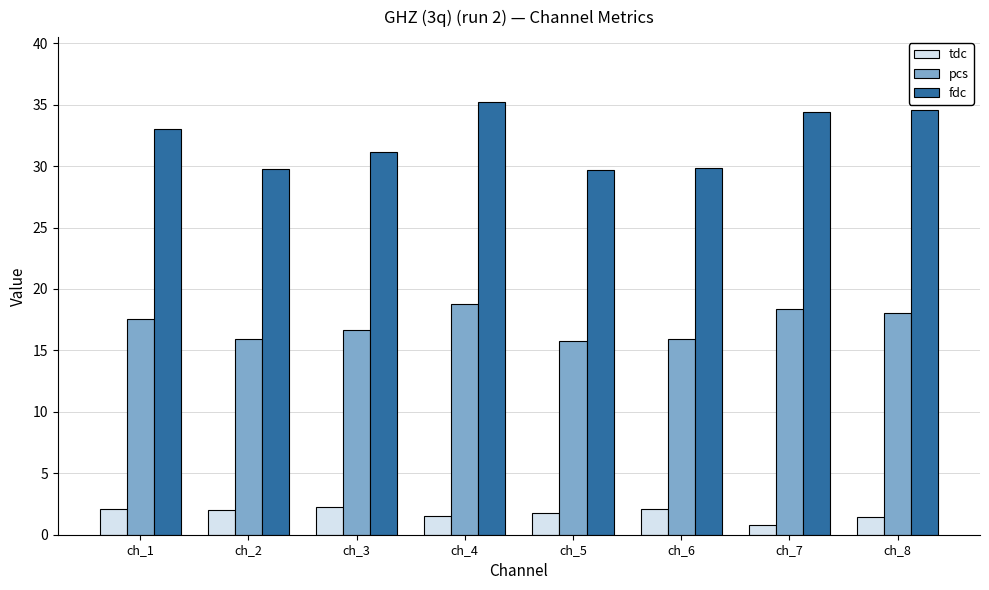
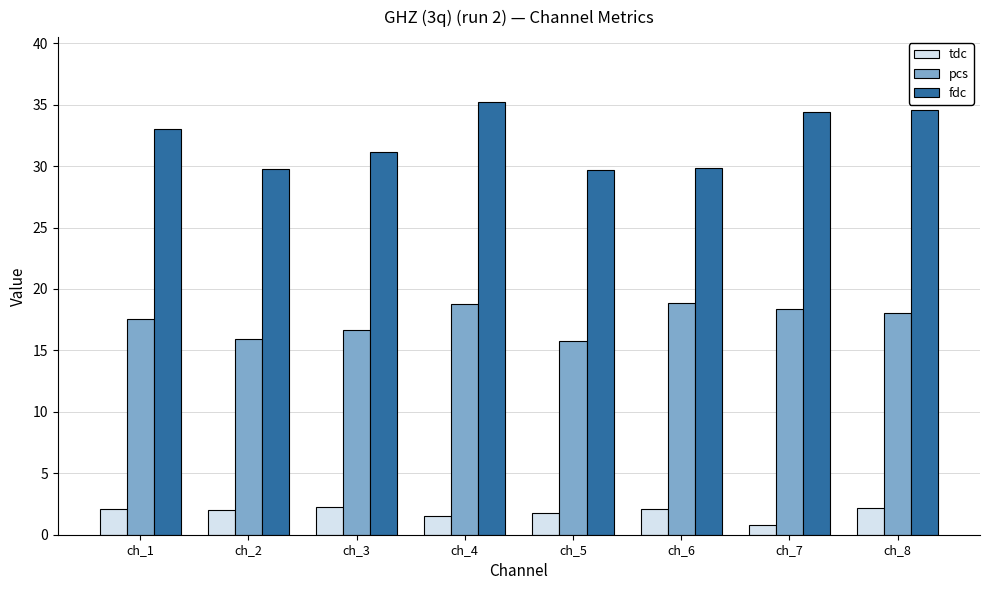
pcs, ch_6: 15.9 -> 18.9
tdc, ch_8: 1.5 -> 2.1
